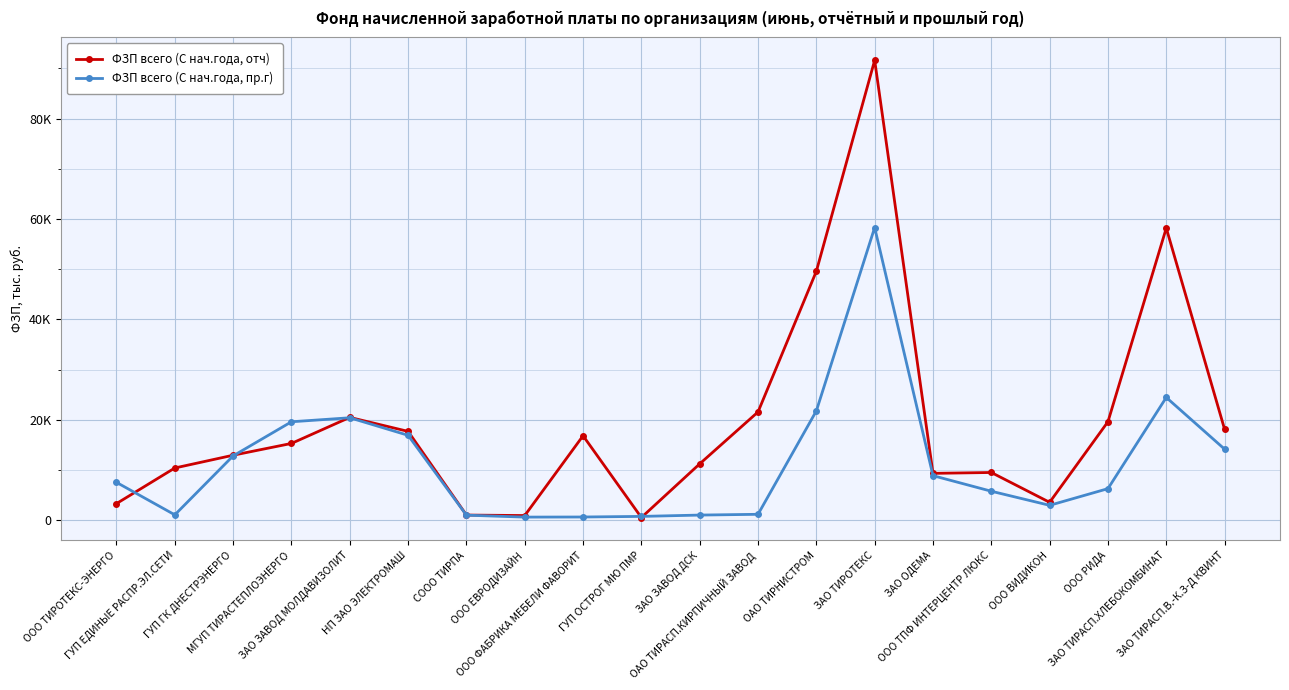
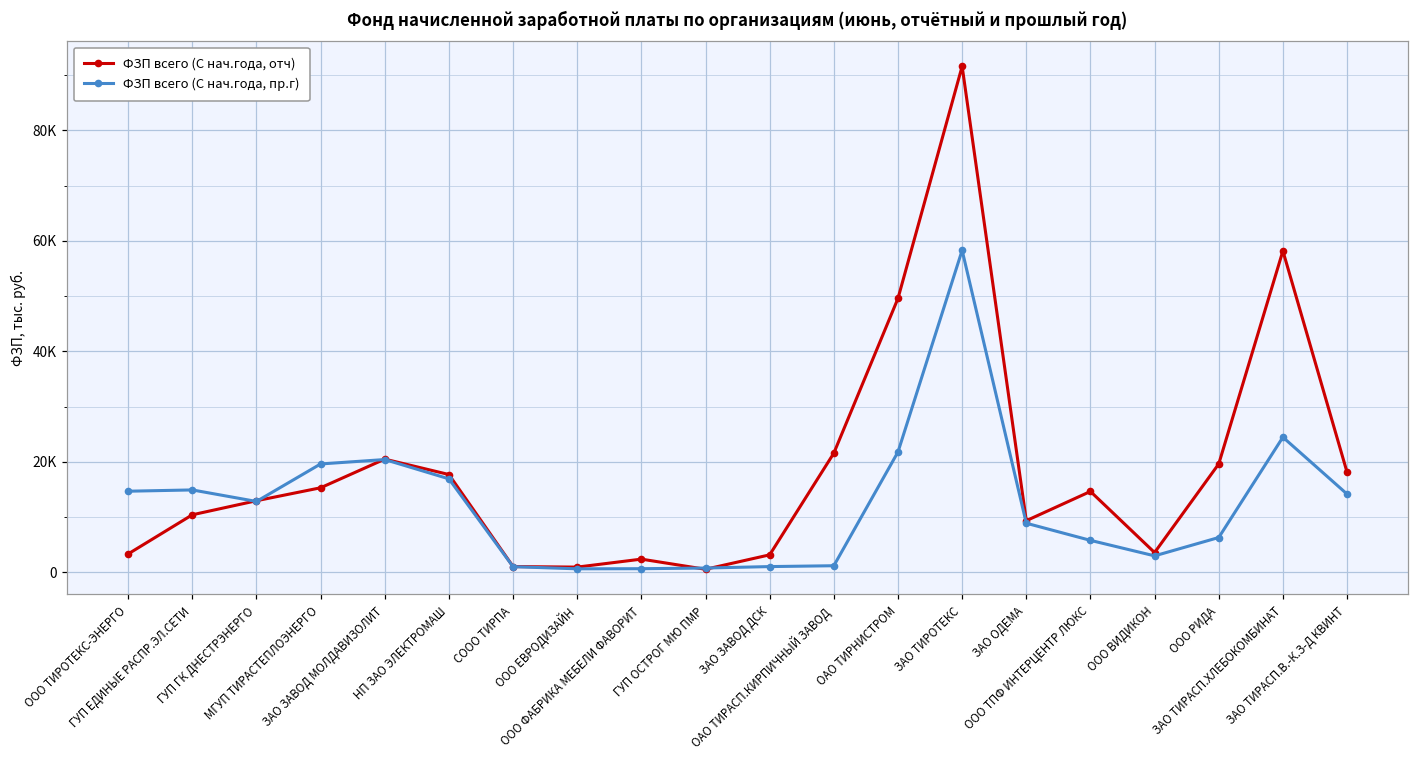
ФЗП всего (С нач.года, пр.г), ООО ТИРОТЕКС-ЭНЕРГО: 8000 -> 15000
ФЗП всего (С нач.года, пр.г), ГУП ЕДИНЫЕ РАСПР.ЭЛ.СЕТИ: 1000 -> 15000
ФЗП всего (С нач.года, отч), ООО ФАБРИКА МЕБЕЛИ ФАВОРИТ: 17000 -> 2000
ФЗП всего (С нач.года, отч), ЗАО ЗАВОД ДСК: 11000 -> 3000
ФЗП всего (С нач.года, отч), ООО ТПФ ИНТЕРЦЕНТР ЛЮКС: 10000 -> 15000
